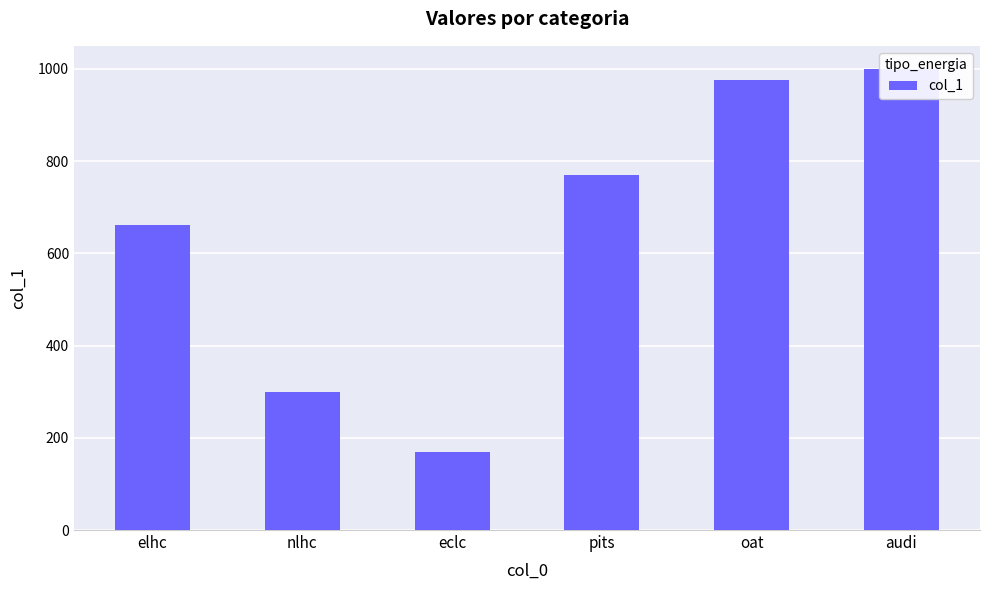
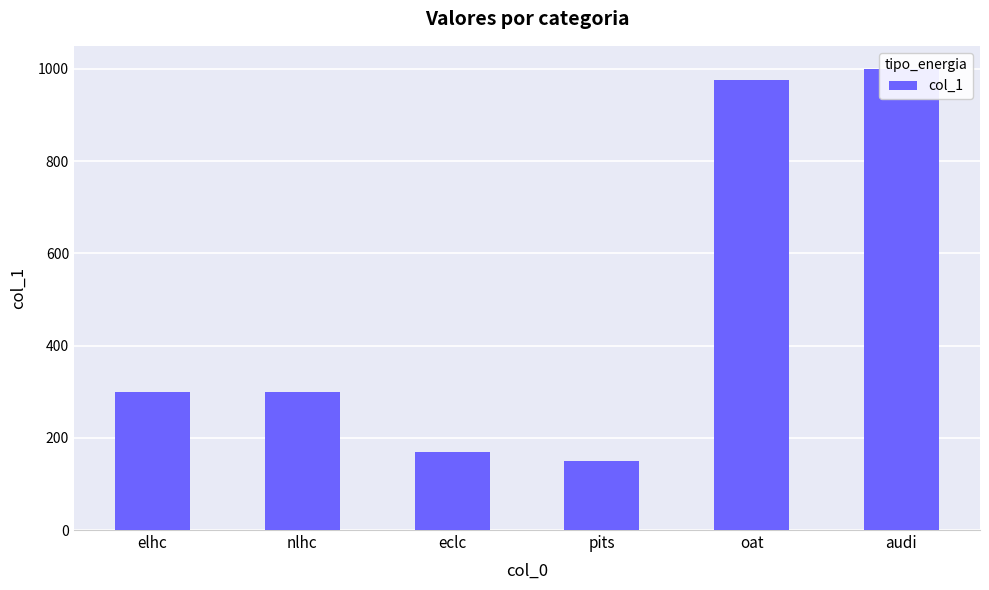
elhc: 660 -> 300
pits: 770 -> 150
